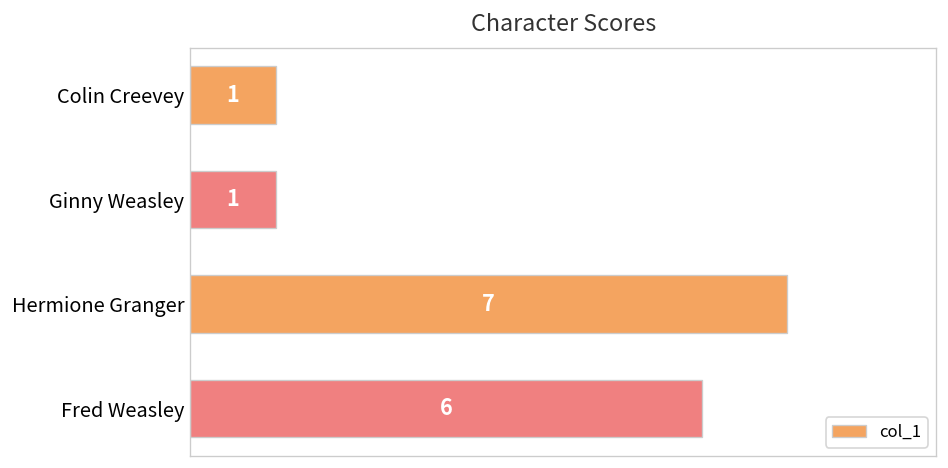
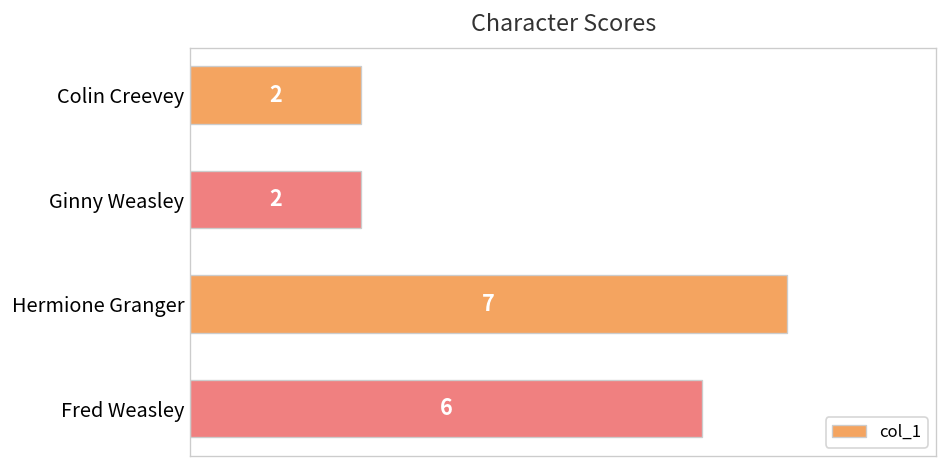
Colin Creevey: 1 -> 2
Ginny Weasley: 1 -> 2
